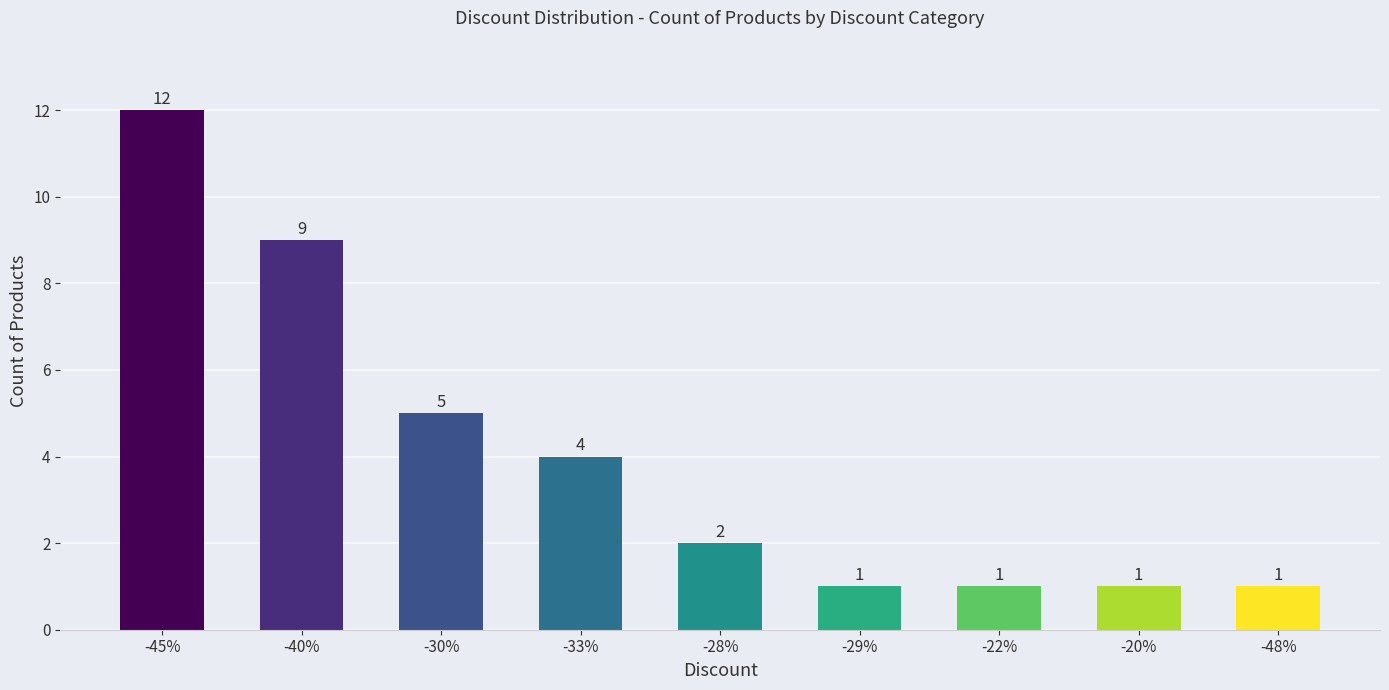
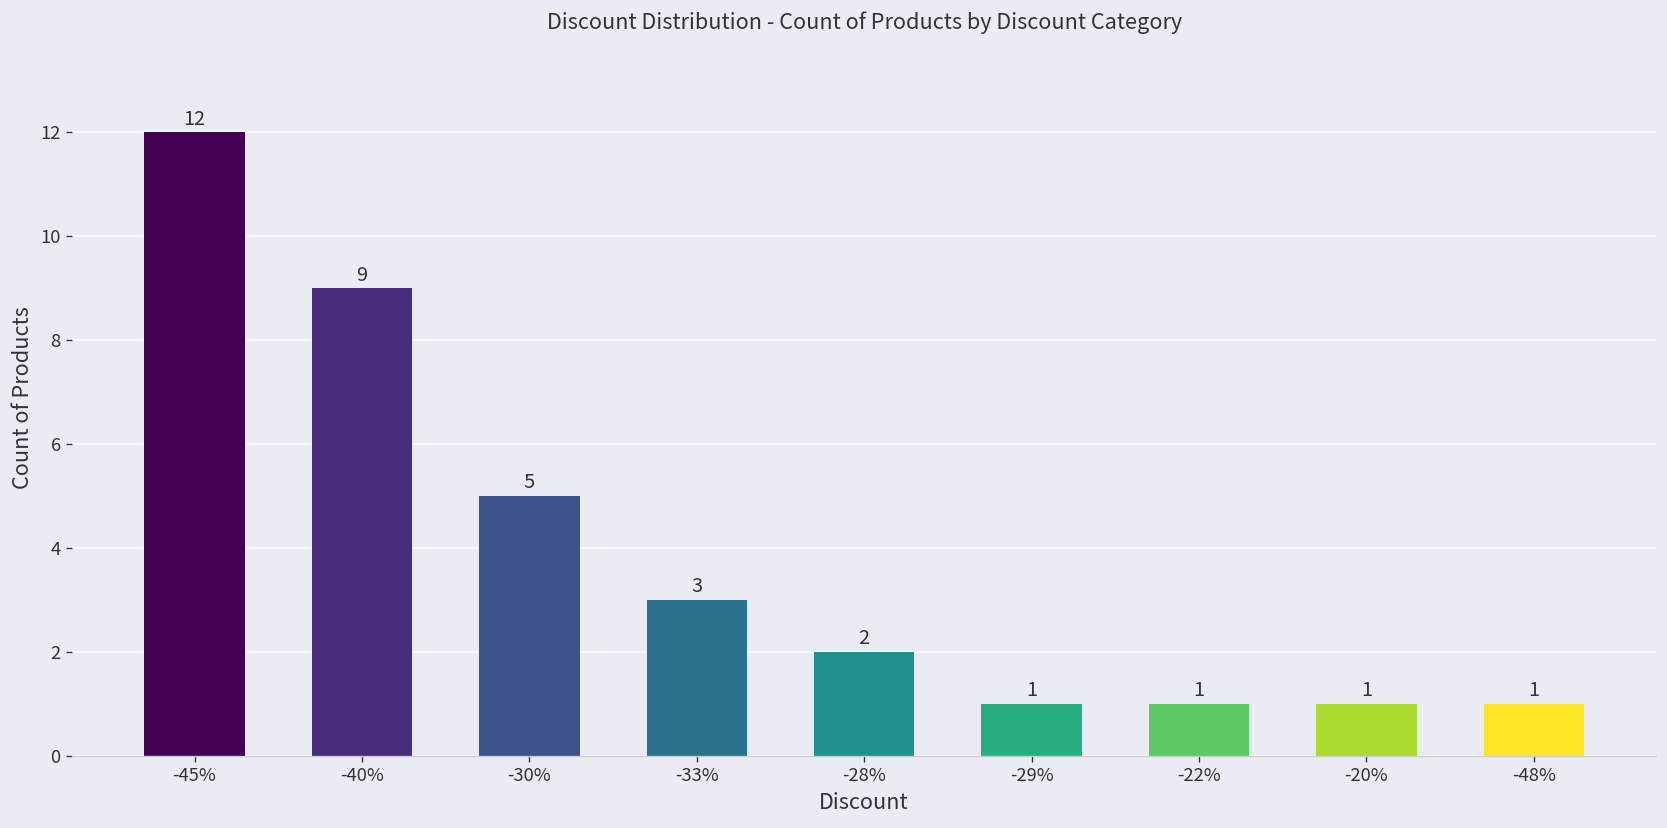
-33%: 4 -> 3
